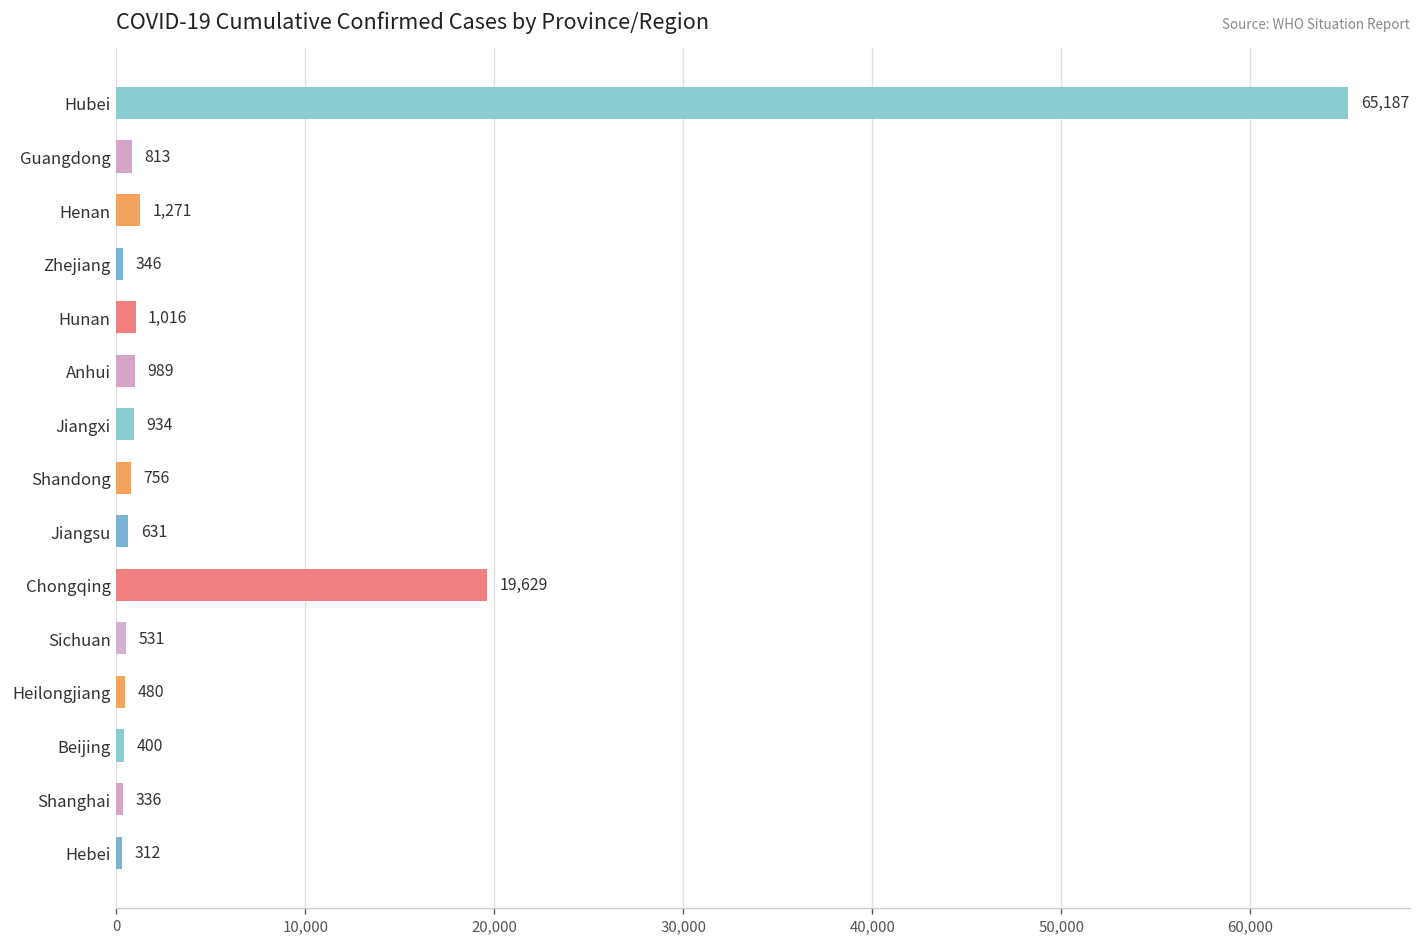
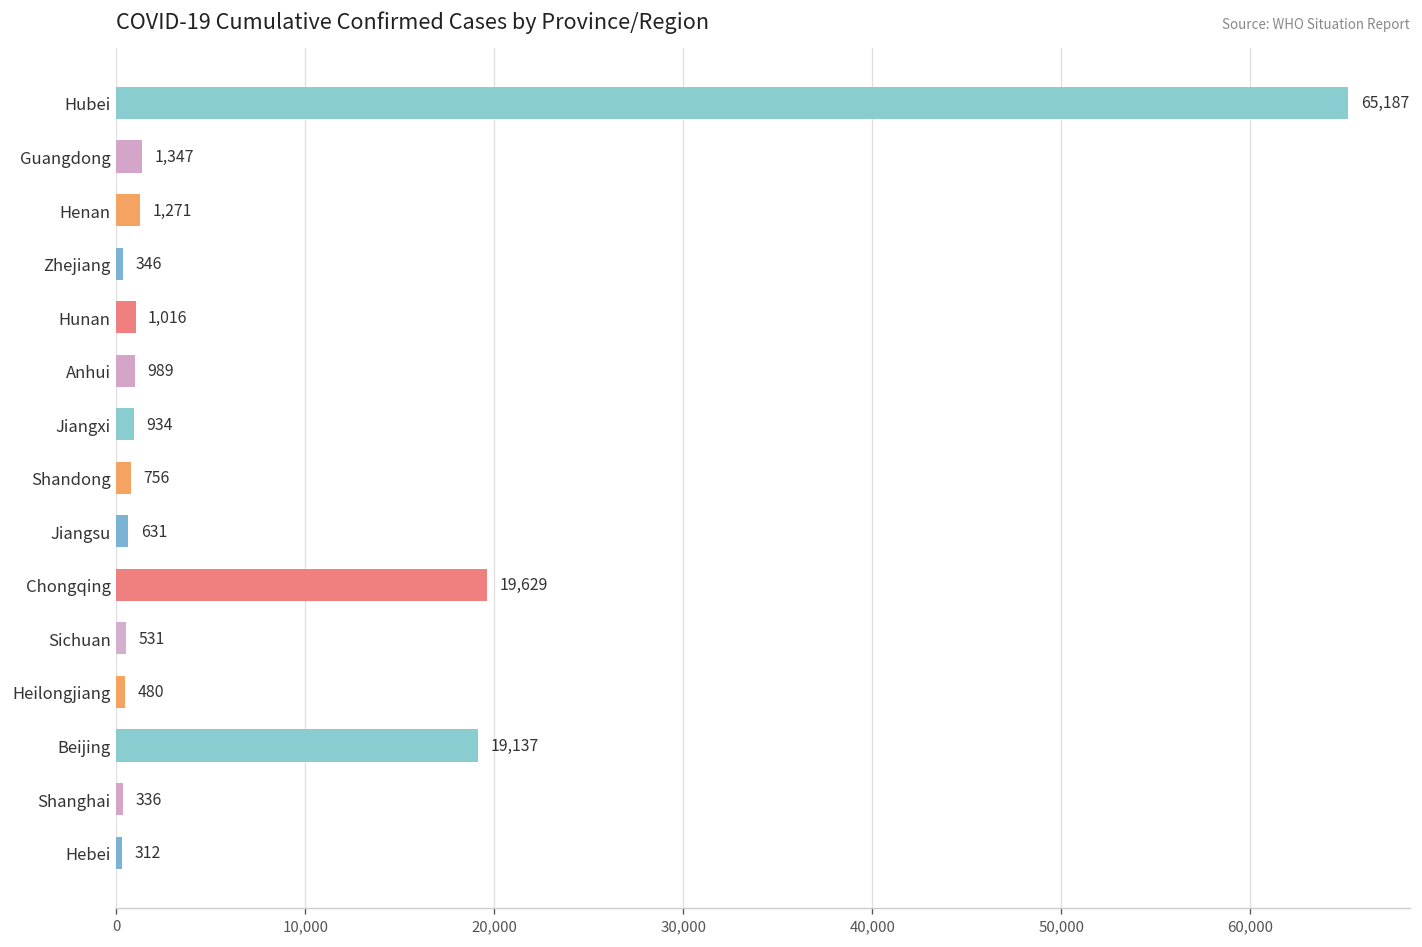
Guangdong: 813 -> 1,347
Beijing: 400 -> 19,137
